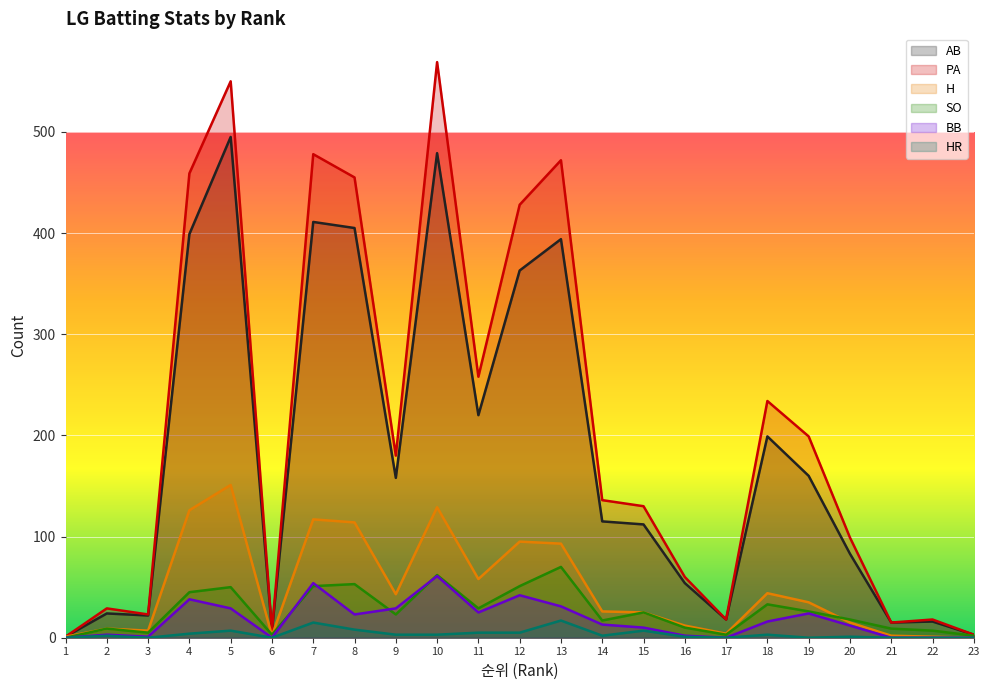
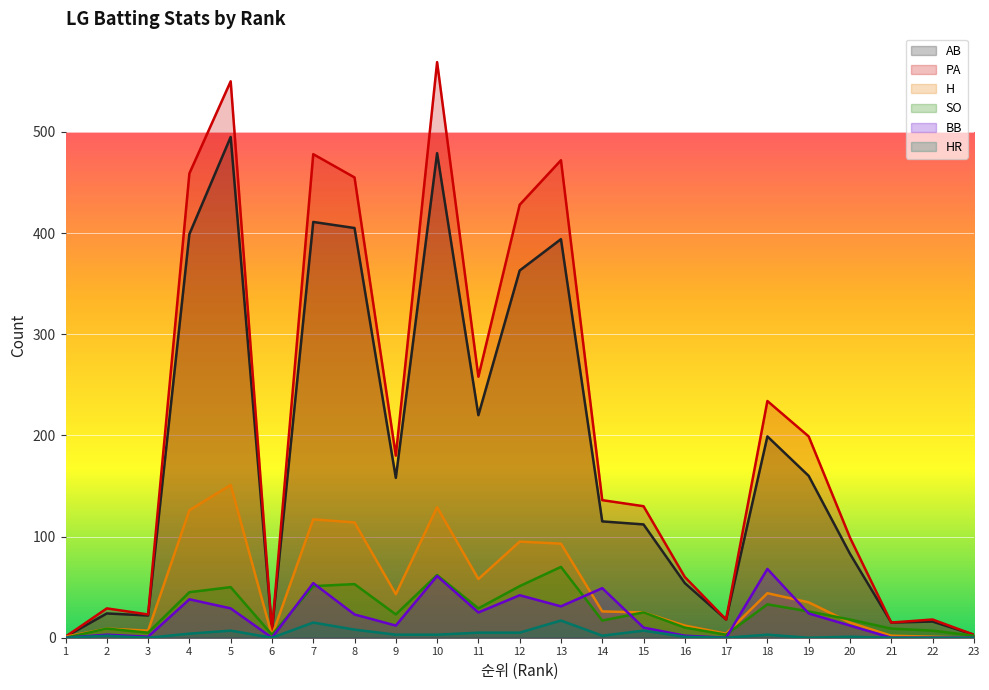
BB, 9: 29 -> 12
BB, 14: 13 -> 49
BB, 18: 16 -> 68
